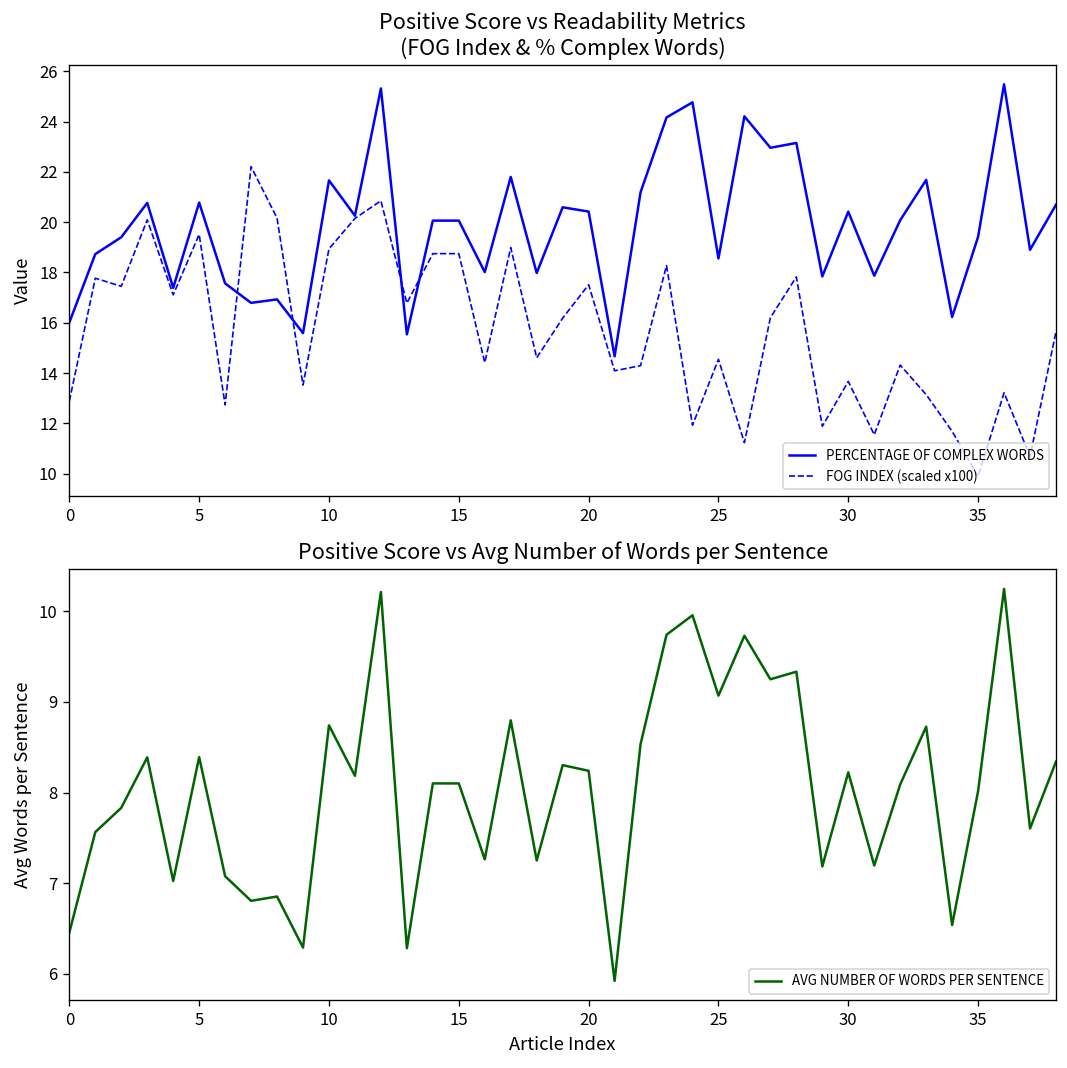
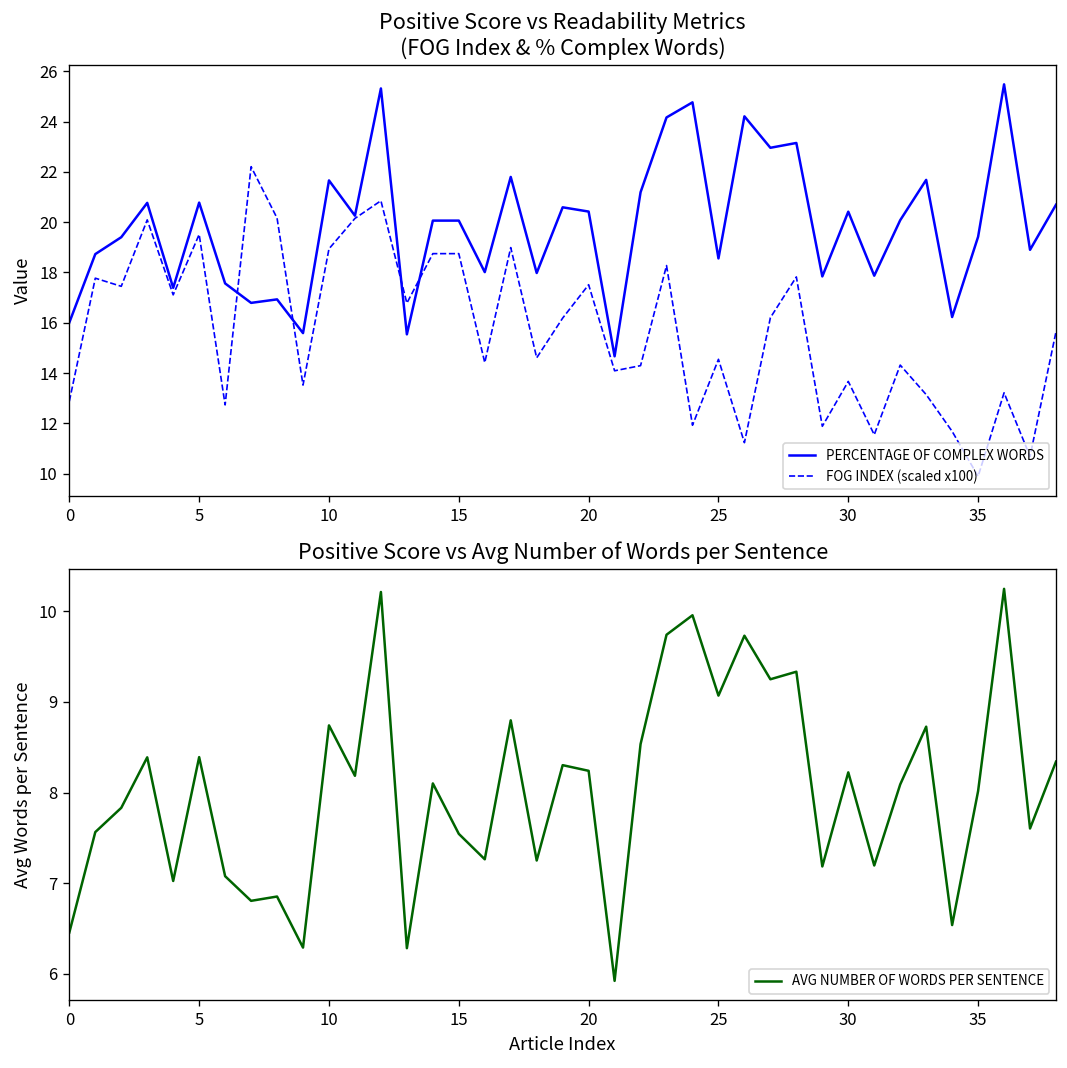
Positive Score vs Avg Number of Words per Sentence, 15: 8.1 -> 7.5
